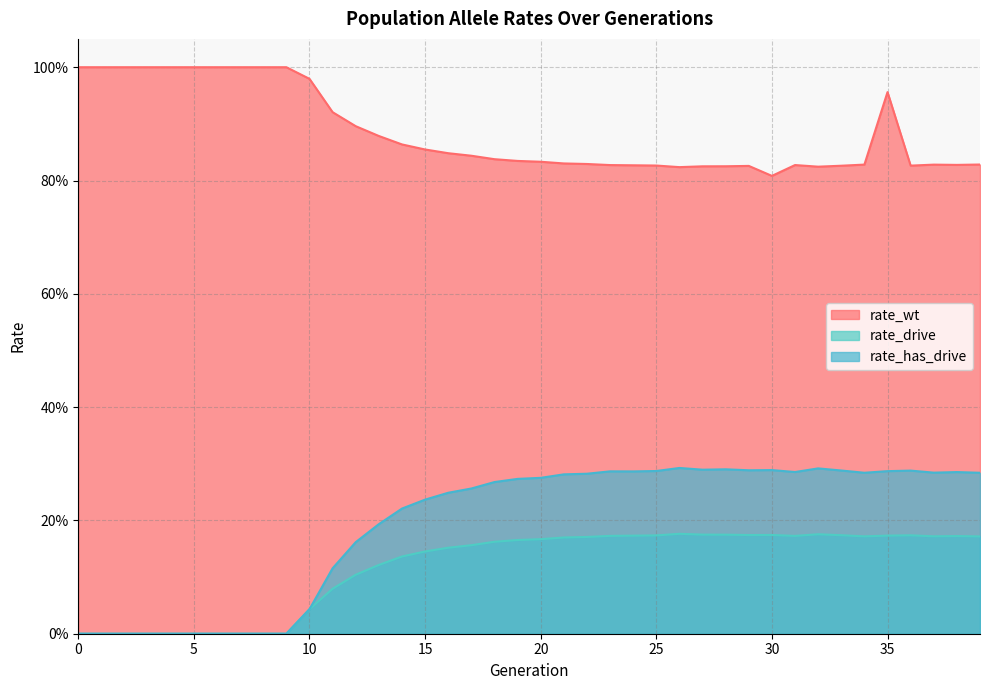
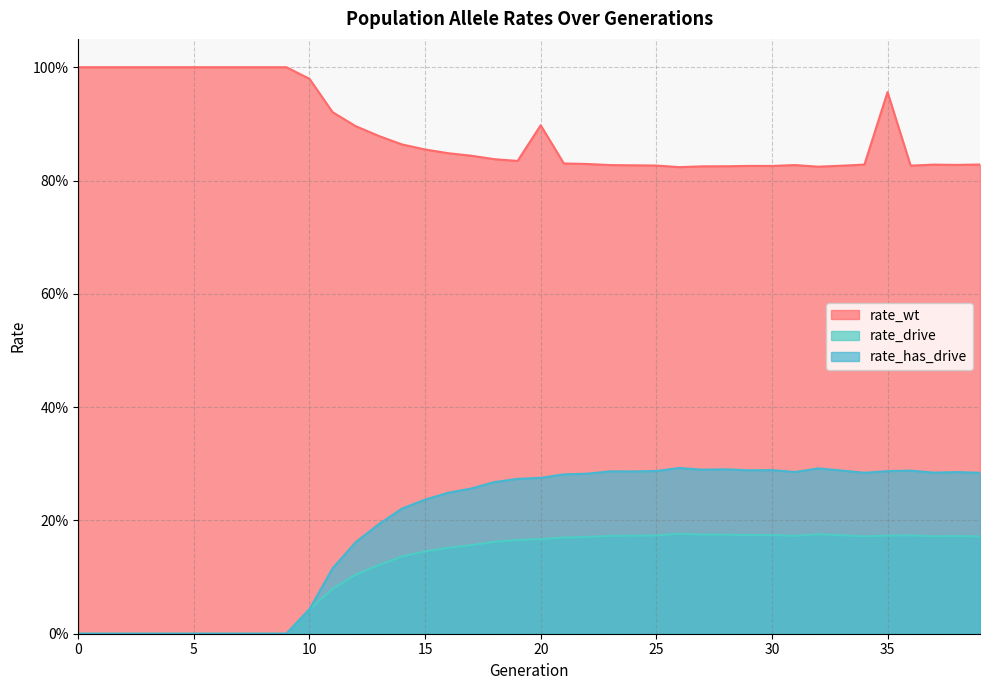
rate_wt, 20: 83% -> 90%
rate_wt, 30: 81% -> 83%
